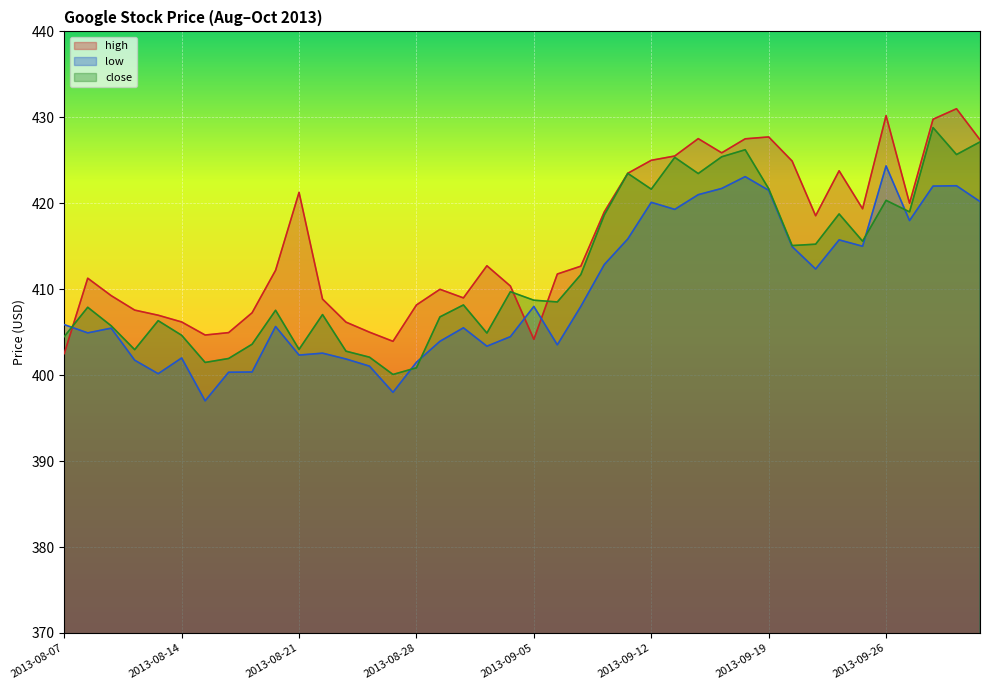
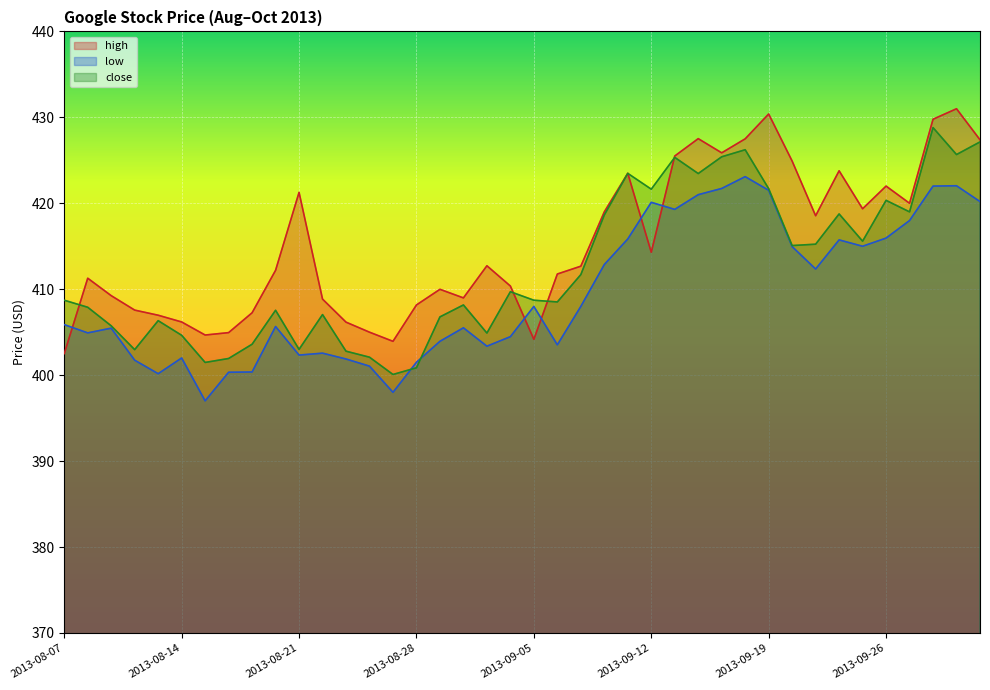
close, 2013-08-07: 404 -> 409
high, 2013-09-12: 425 -> 414
high, 2013-09-19: 428 -> 430
high, 2013-09-26: 430 -> 422
low, 2013-09-26: 424 -> 416
